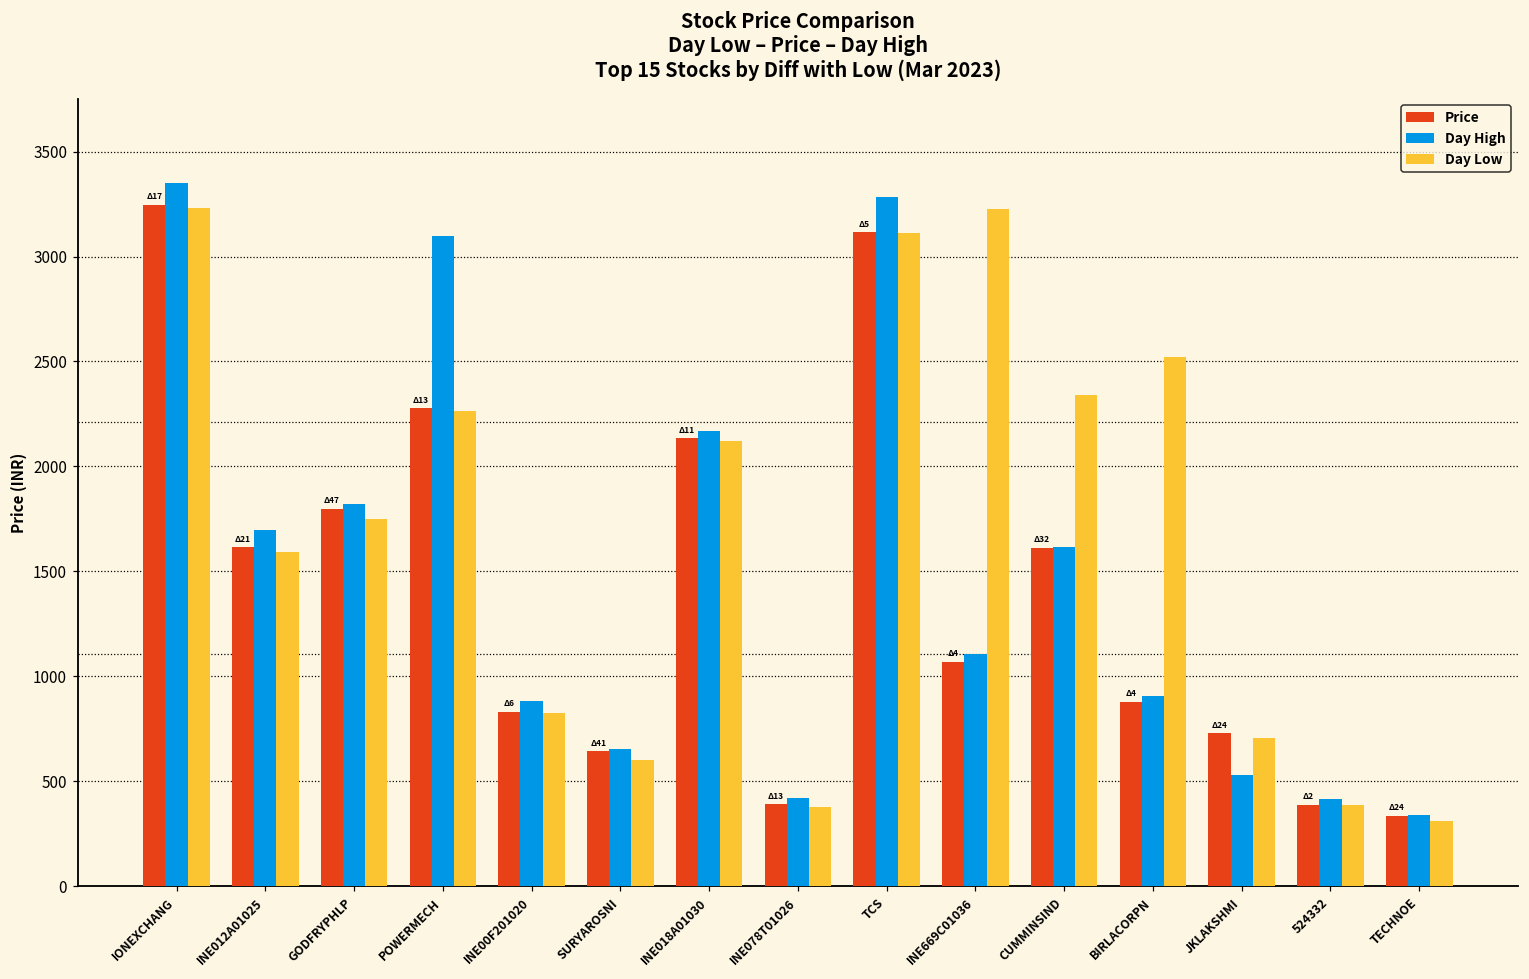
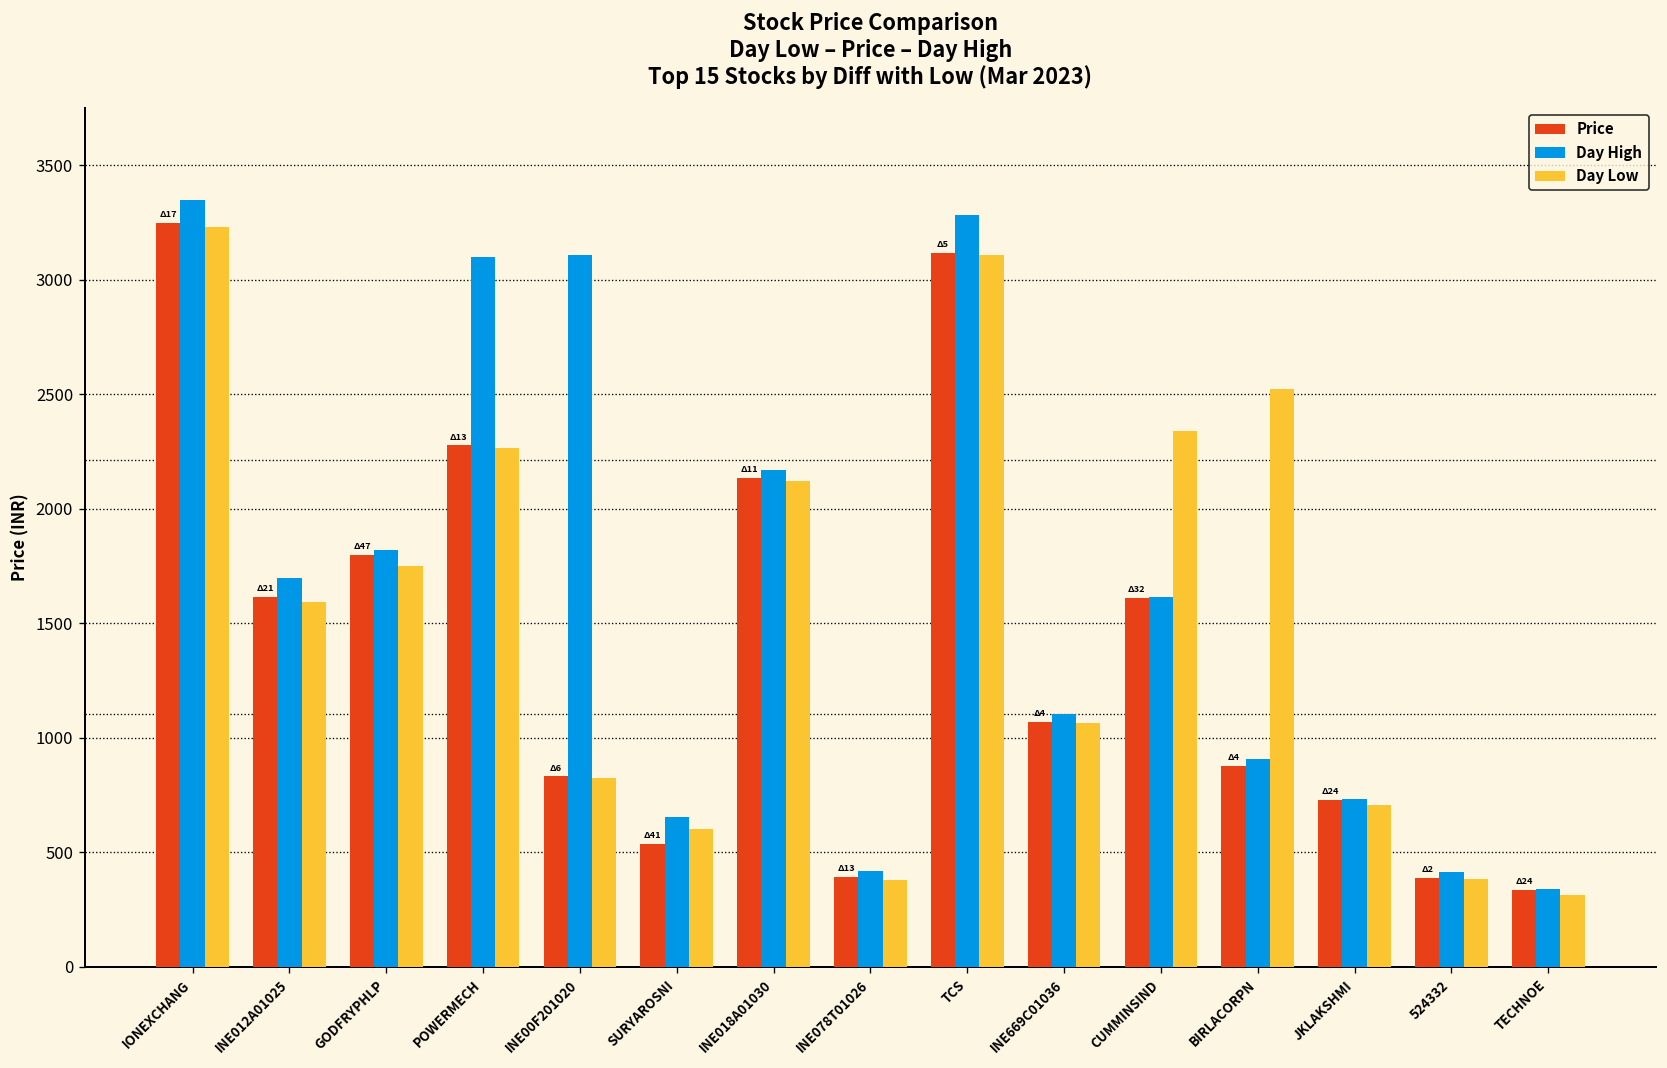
Day High, INE00F201020: 880 -> 3110
Price, SURYAROSNI: 640 -> 530
Day Low, INE669C01036: 3230 -> 1070
Day High, JKLAKSHMI: 530 -> 730
